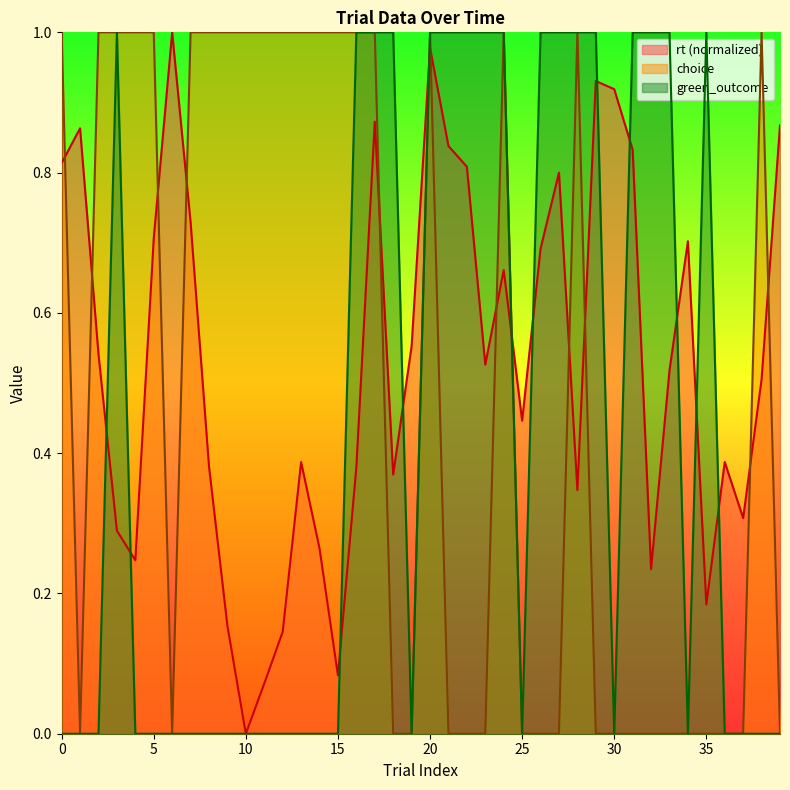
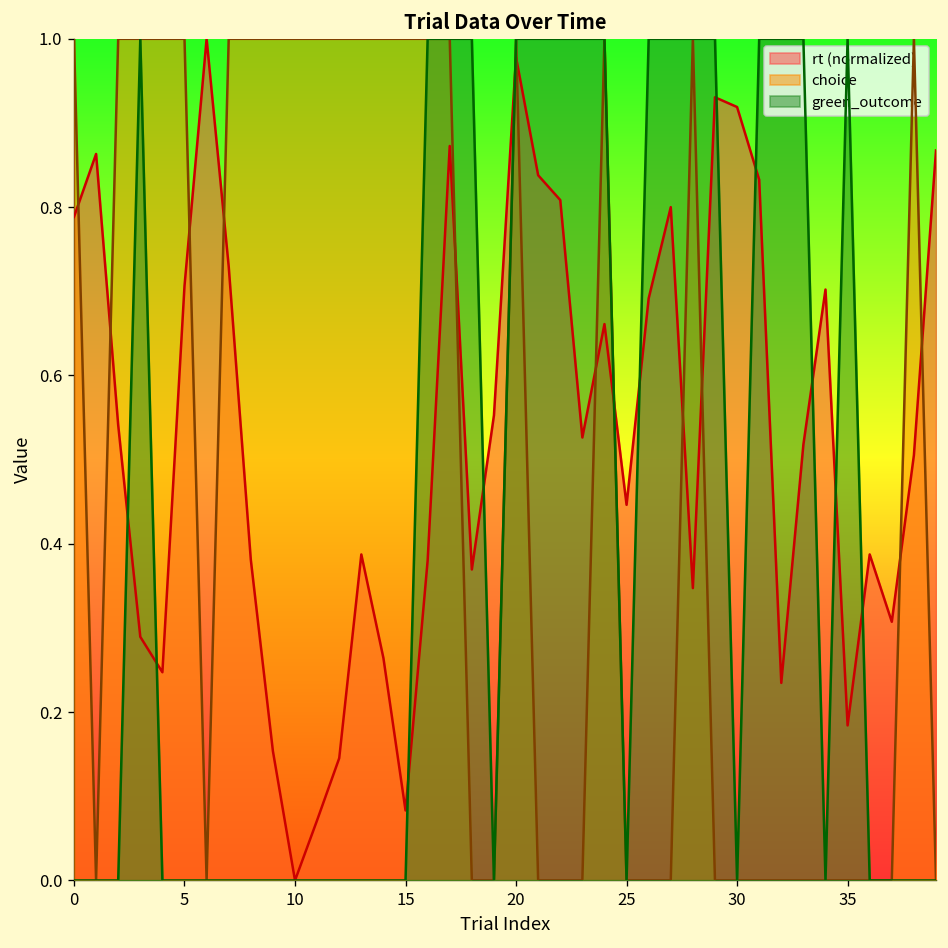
rt (normalized), 0: 0.81 -> 0.79
